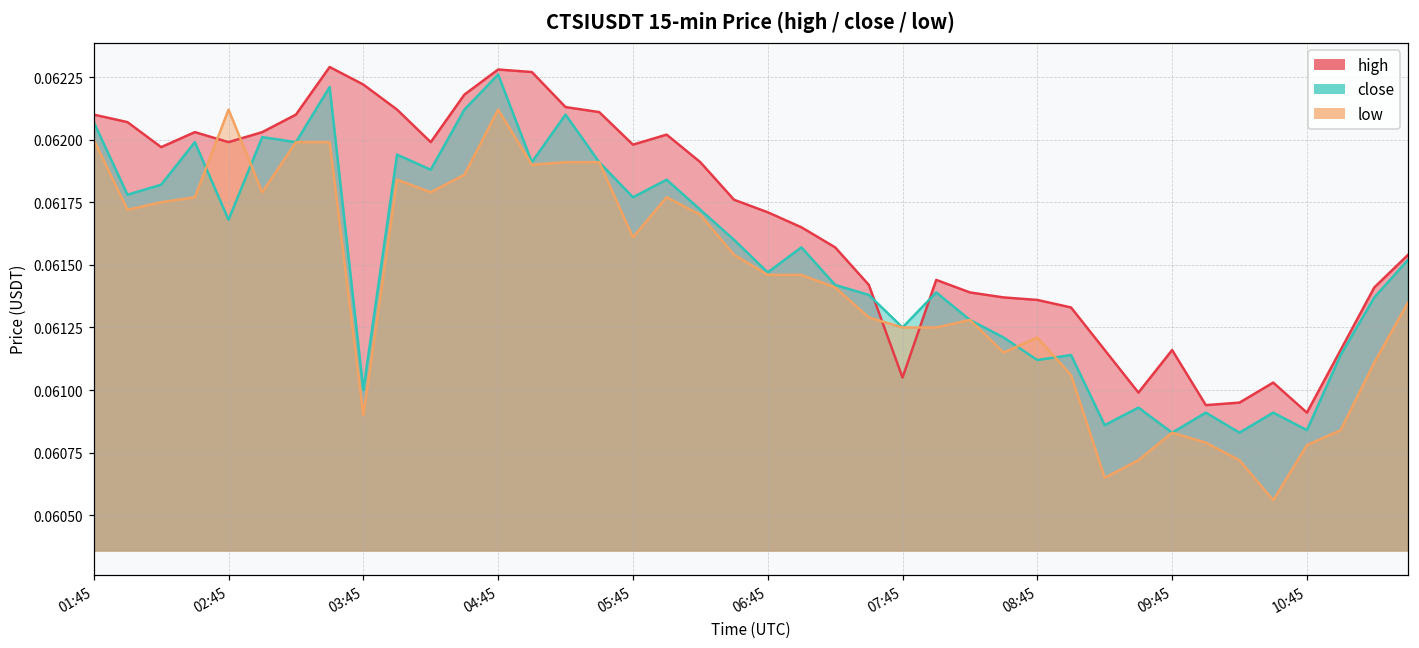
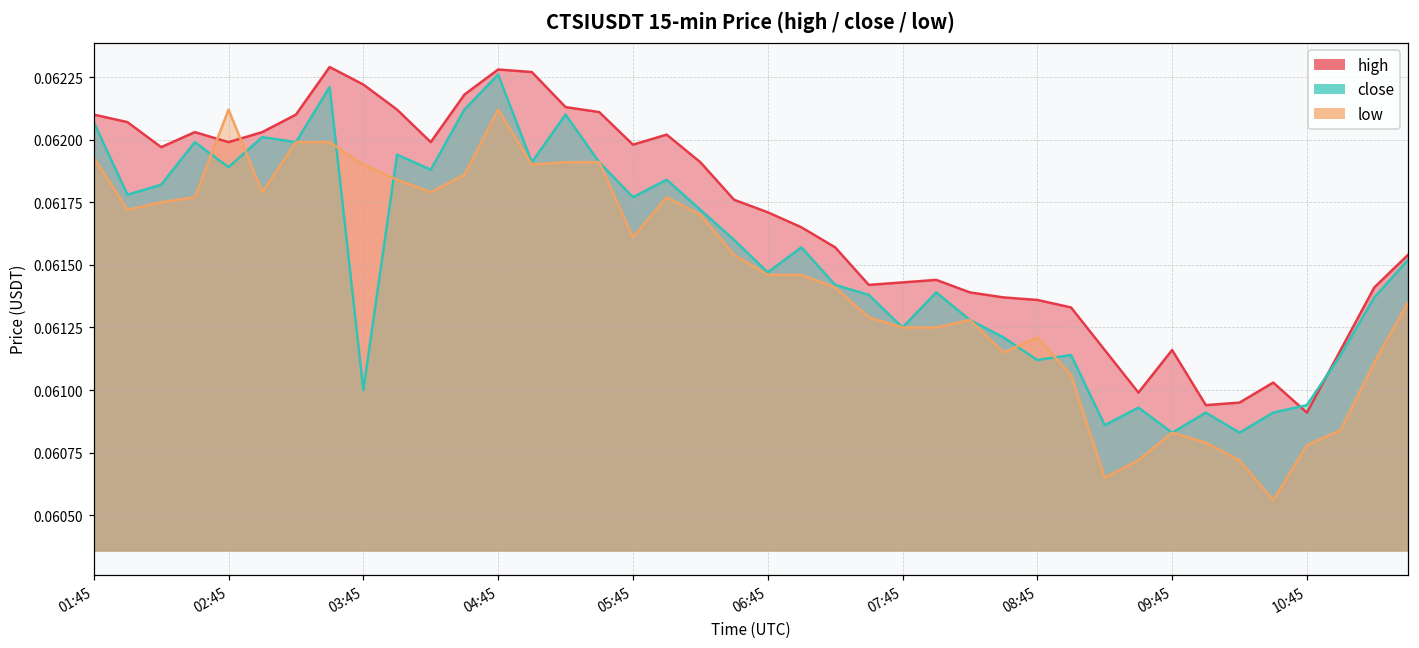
low, 01:45: 0.06200 -> 0.06193
close, 02:45: 0.06168 -> 0.06189
low, 03:45: 0.0609 -> 0.0619
high, 07:45: 0.06105 -> 0.06143
close, 10:45: 0.06084 -> 0.06094
